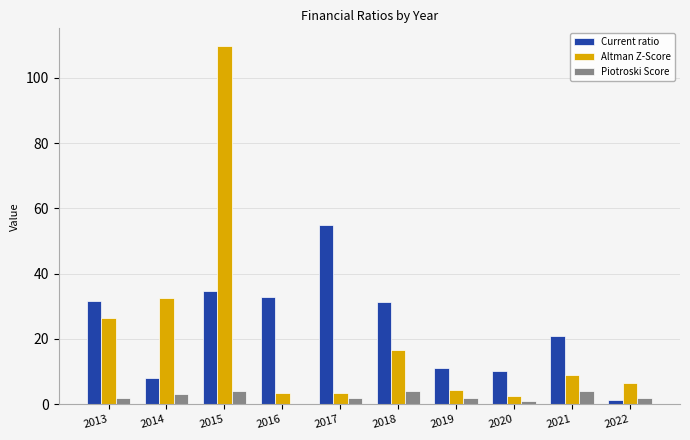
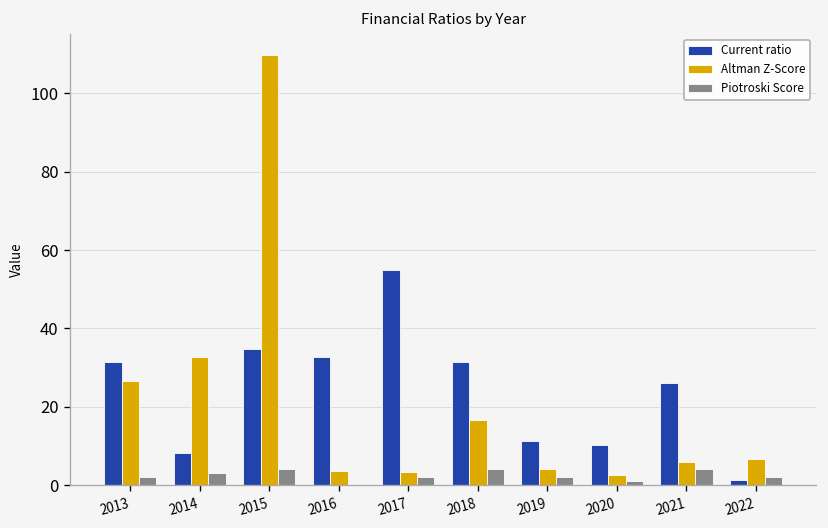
Current ratio, 2021: 21 -> 26
Altman Z-Score, 2021: 9 -> 6
